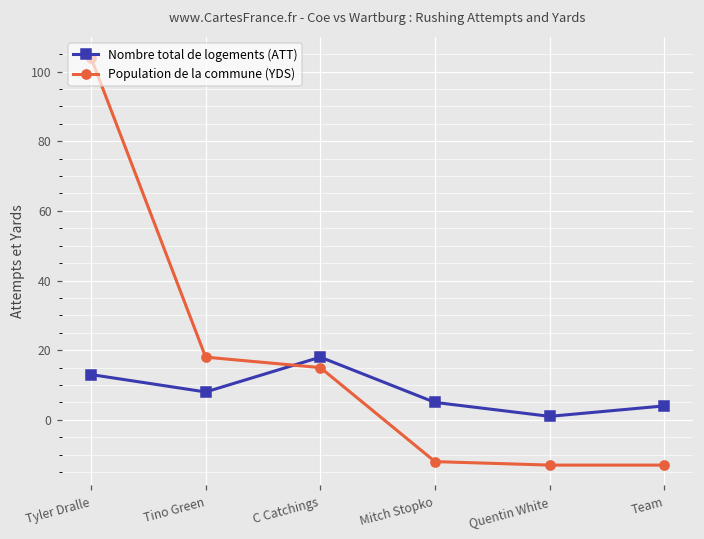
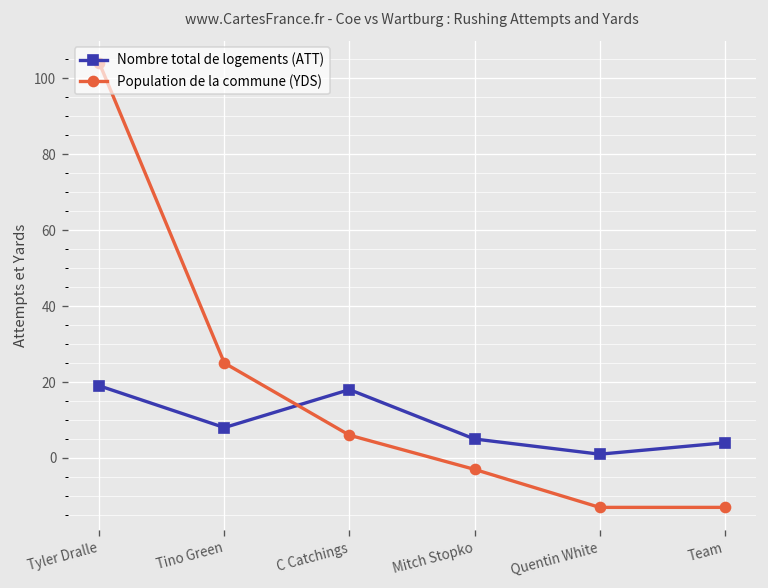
Nombre total de logements (ATT), Tyler Dralle: 13 -> 19
Population de la commune (YDS), Tino Green: 18 -> 25
Population de la commune (YDS), C Catchings: 15 -> 6
Population de la commune (YDS), Mitch Stopko: -12 -> -3
